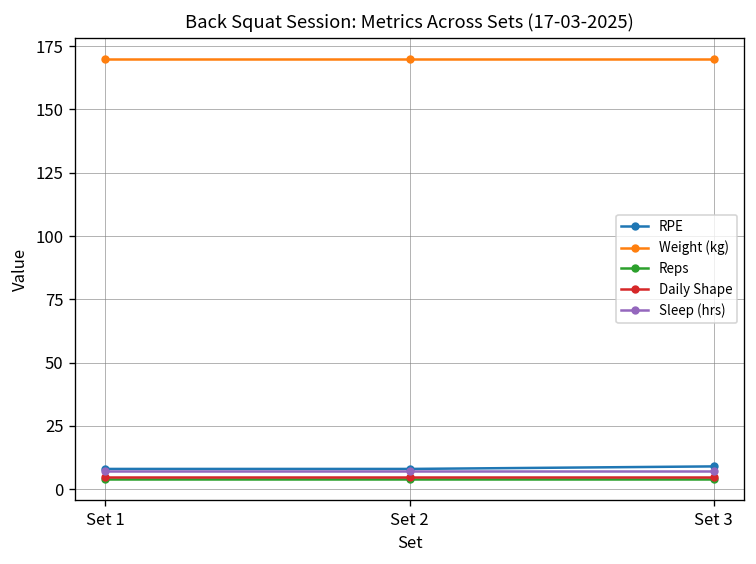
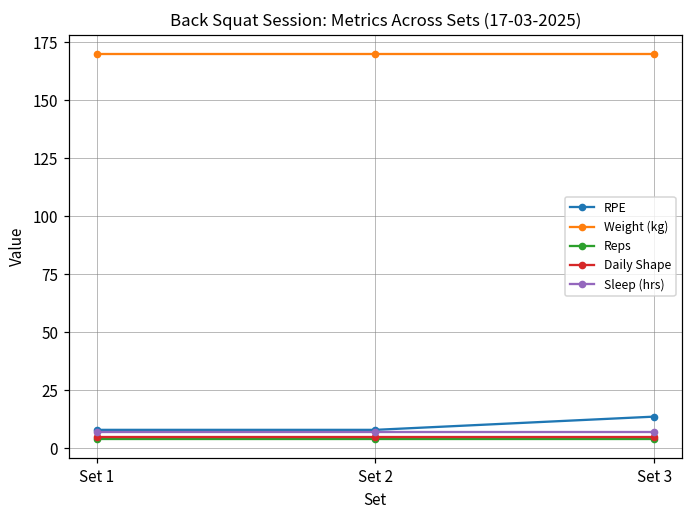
RPE, Set 3: 9 -> 14
